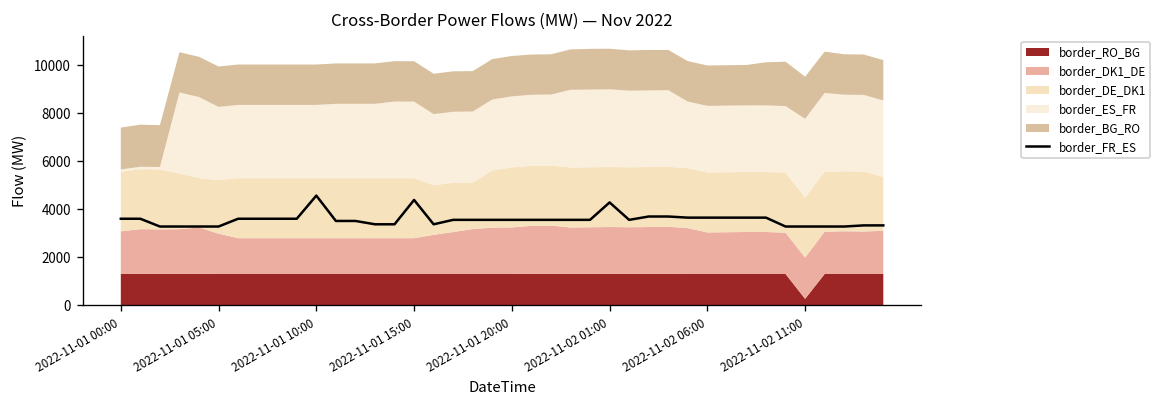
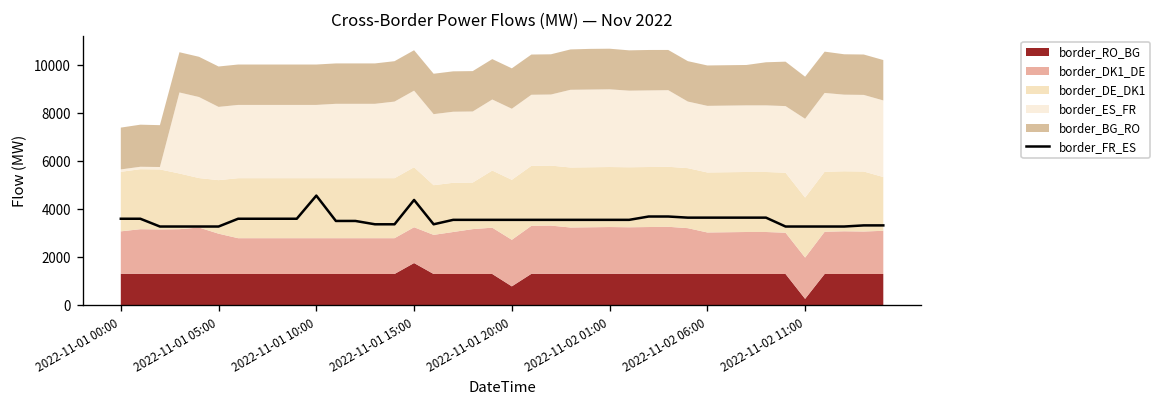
border_RO_BG, 2022-11-01 15:00: 1300 -> 1800
border_RO_BG, 2022-11-01 20:00: 1300 -> 800
border_FR_ES, 2022-11-02 01:00: 4300 -> 3600
